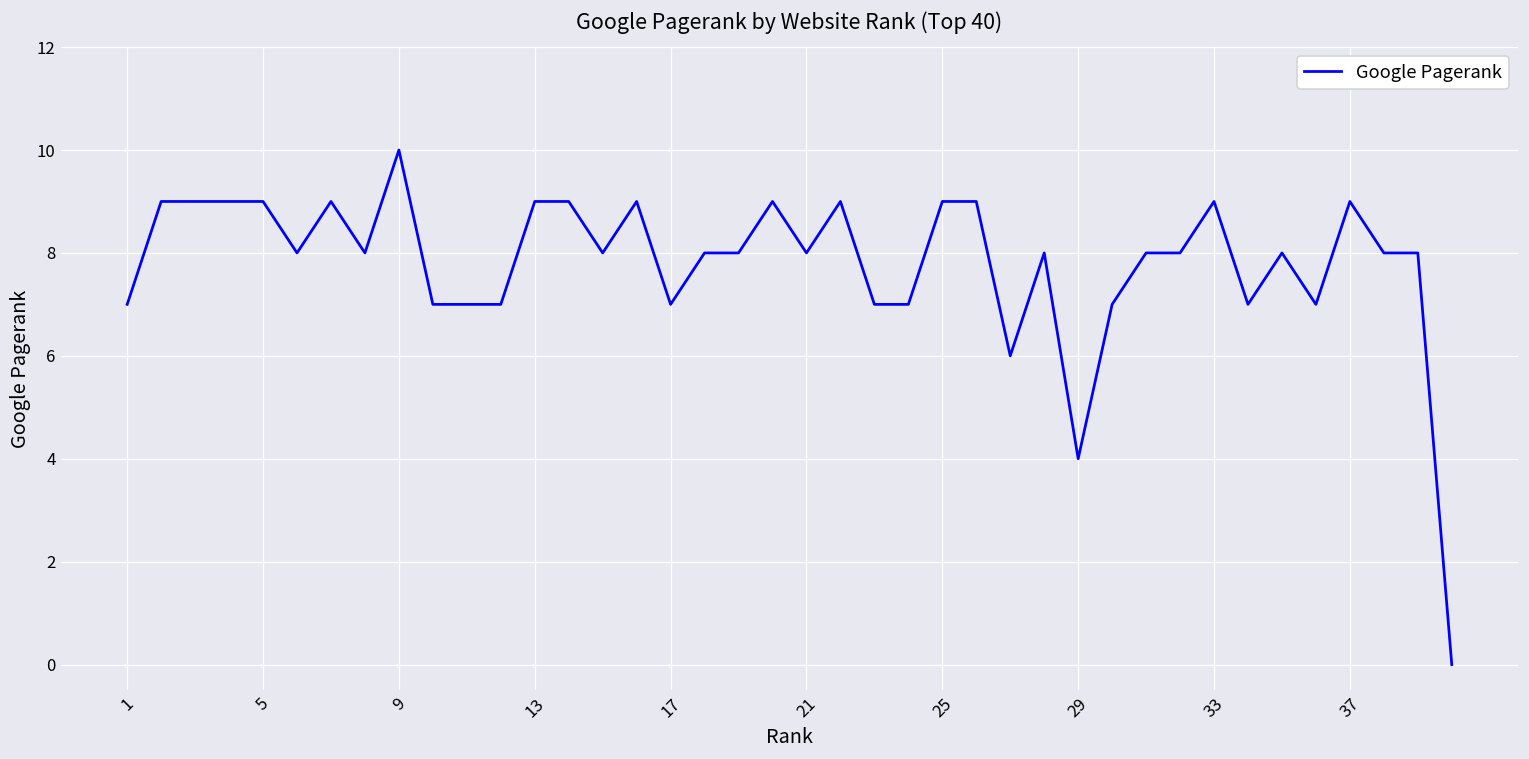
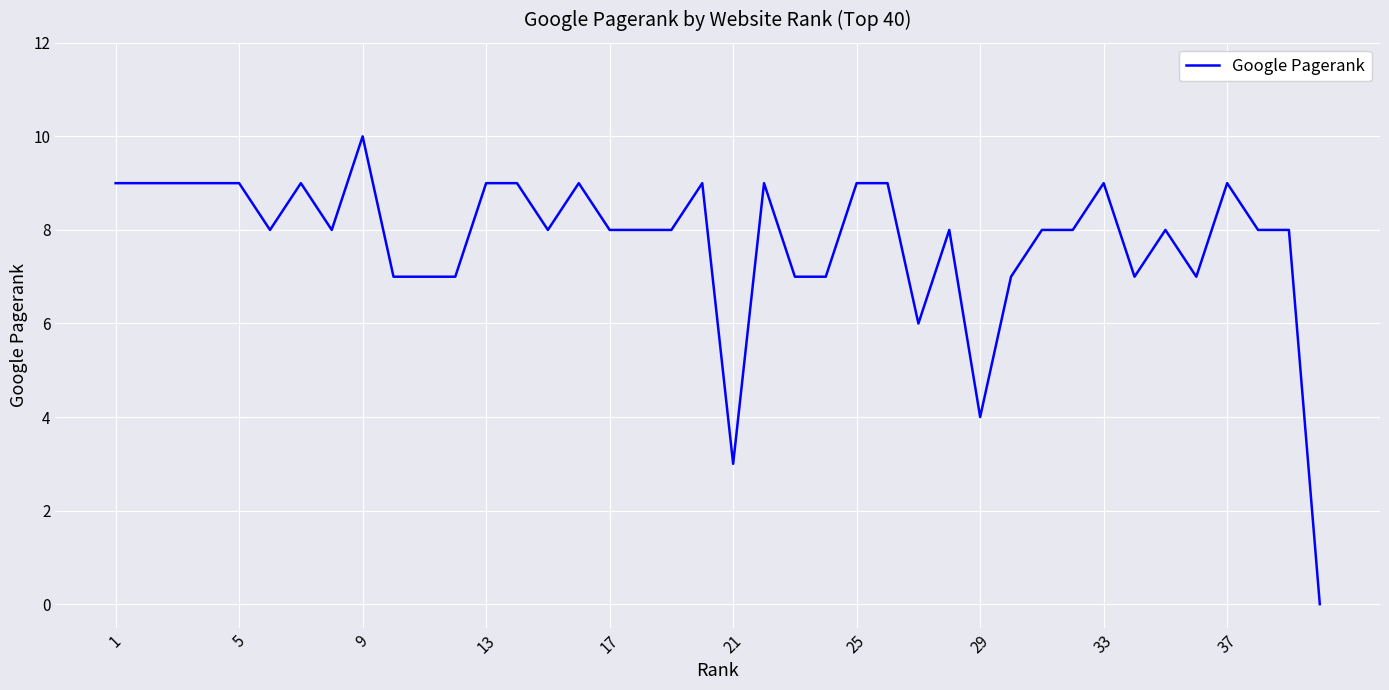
1: 7 -> 9
17: 7 -> 8
21: 8 -> 3
